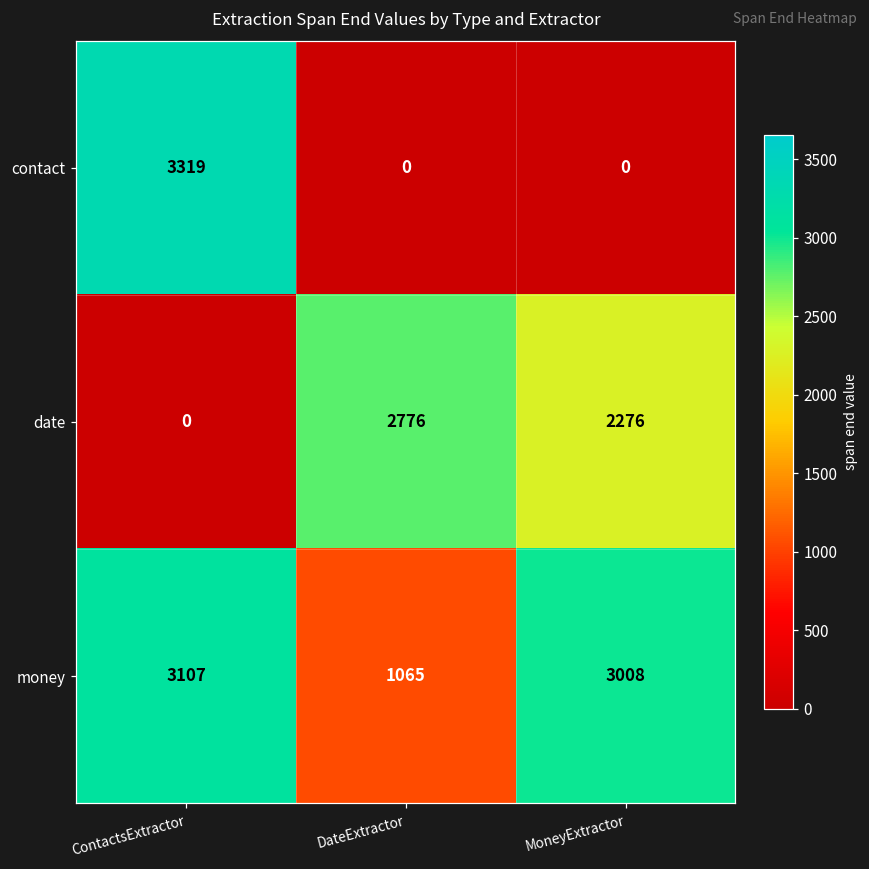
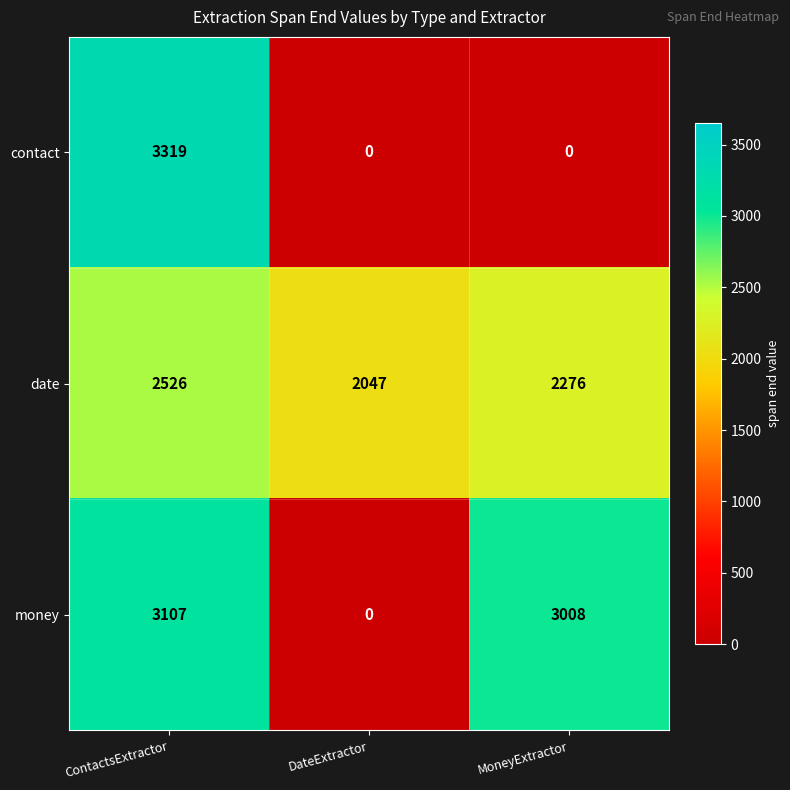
date, ContactsExtractor: 0 -> 2526
date, DateExtractor: 2776 -> 2047
money, DateExtractor: 1065 -> 0
